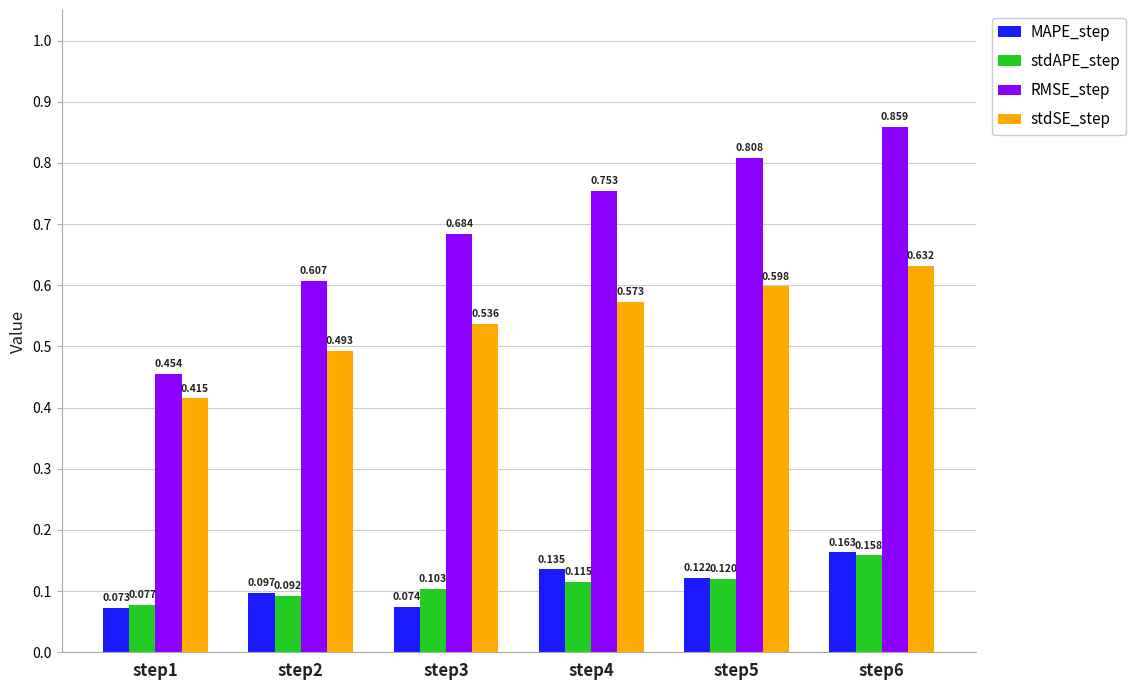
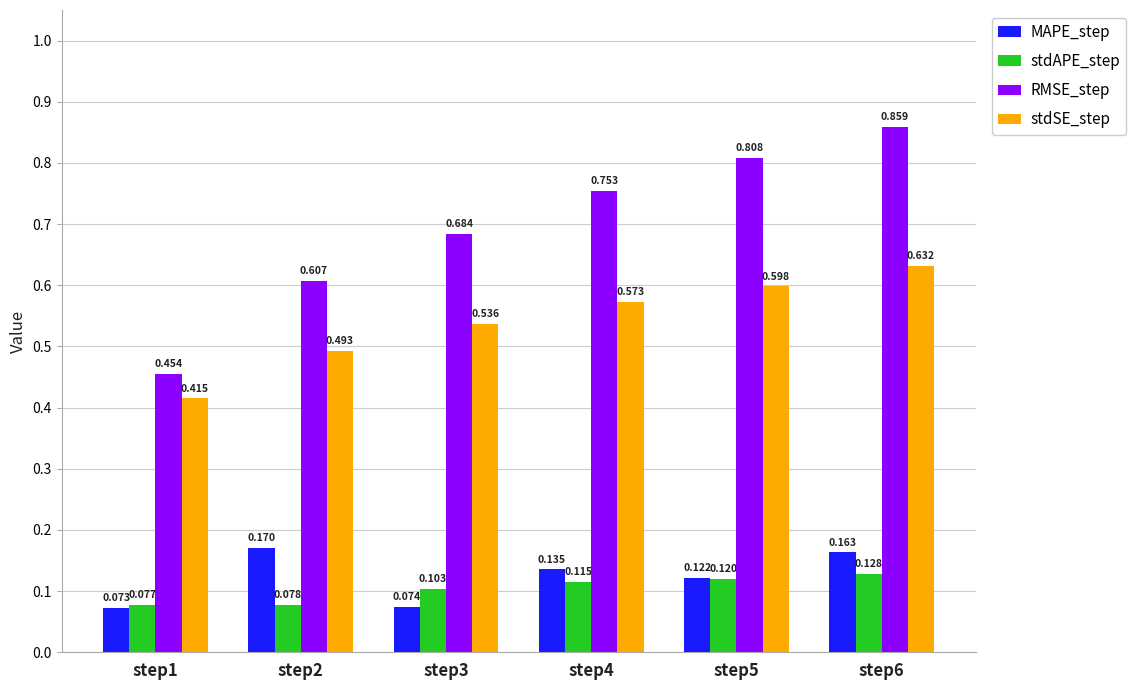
MAPE_step, step2: 0.097 -> 0.170
stdAPE_step, step2: 0.092 -> 0.078
stdAPE_step, step6: 0.158 -> 0.128
